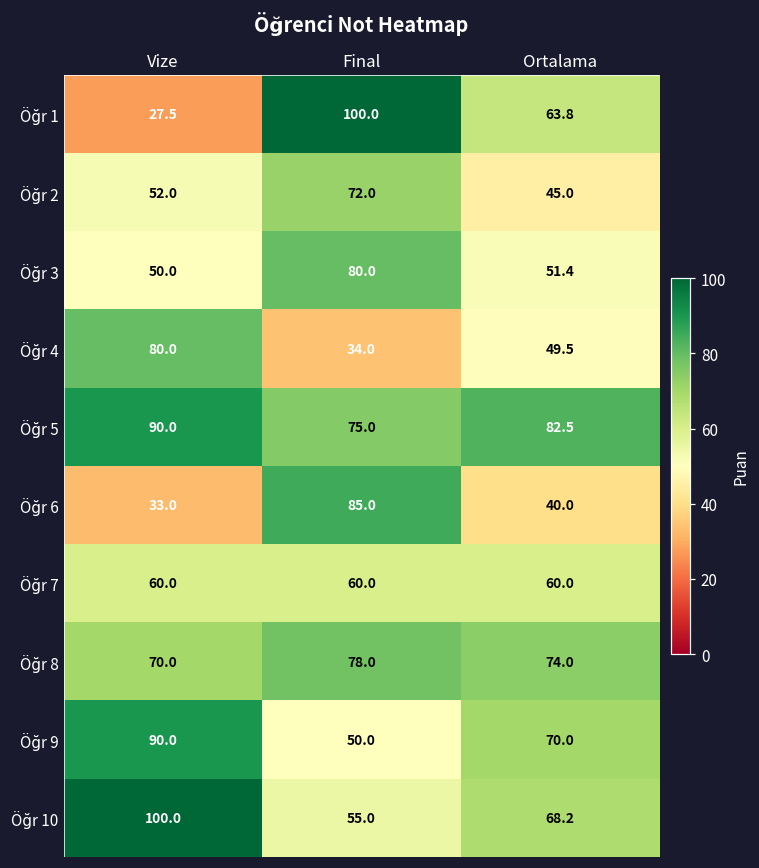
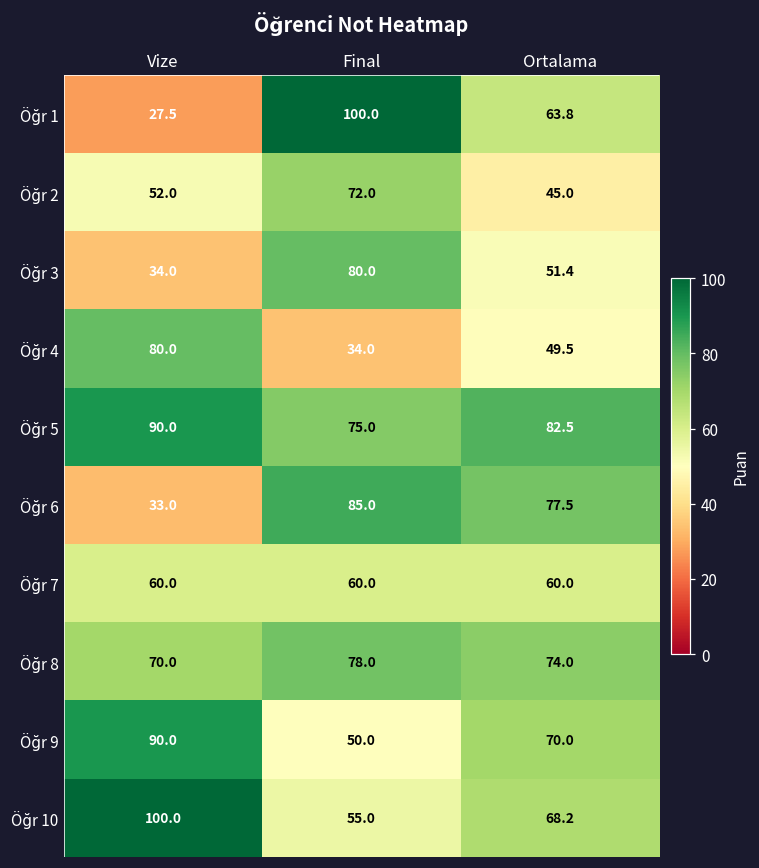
Öğr 3, Vize: 50.0 -> 34.0
Öğr 6, Ortalama: 40.0 -> 77.5
